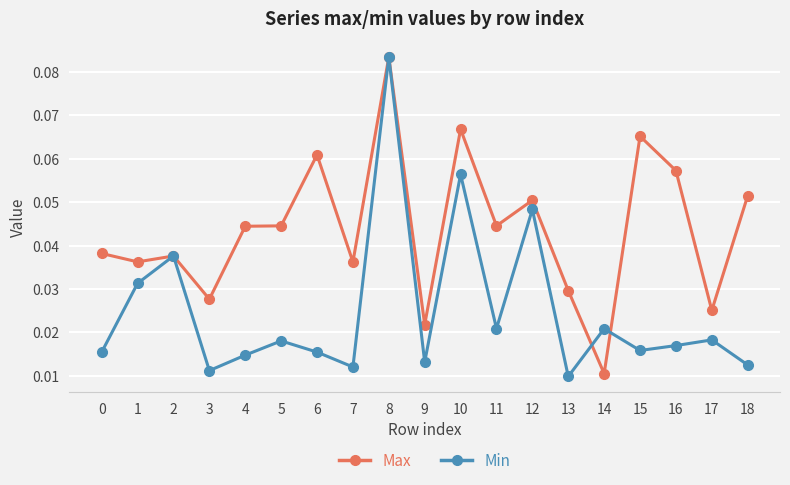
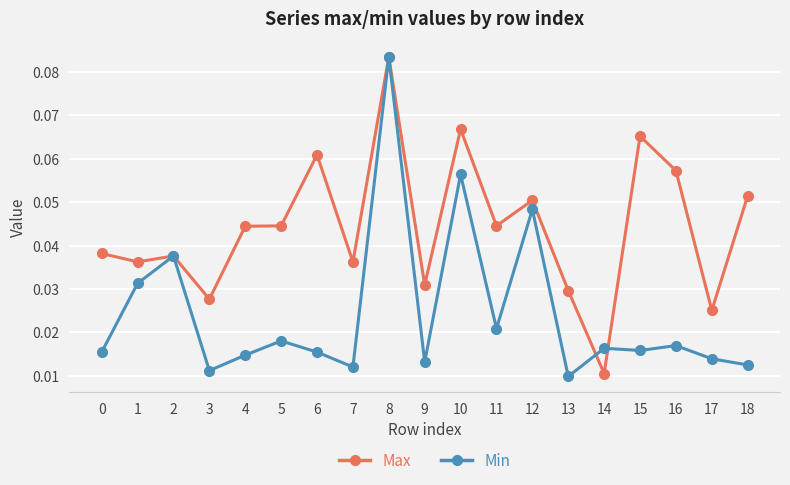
Max, 9: 0.022 -> 0.031
Min, 14: 0.021 -> 0.016
Min, 17: 0.018 -> 0.014
